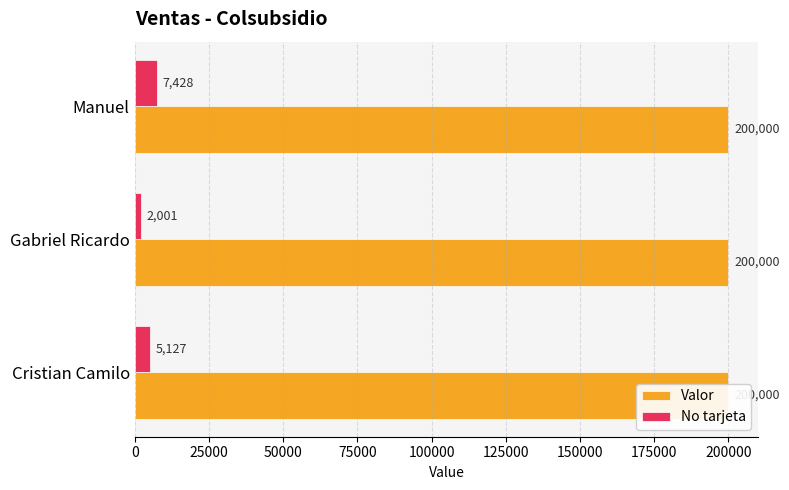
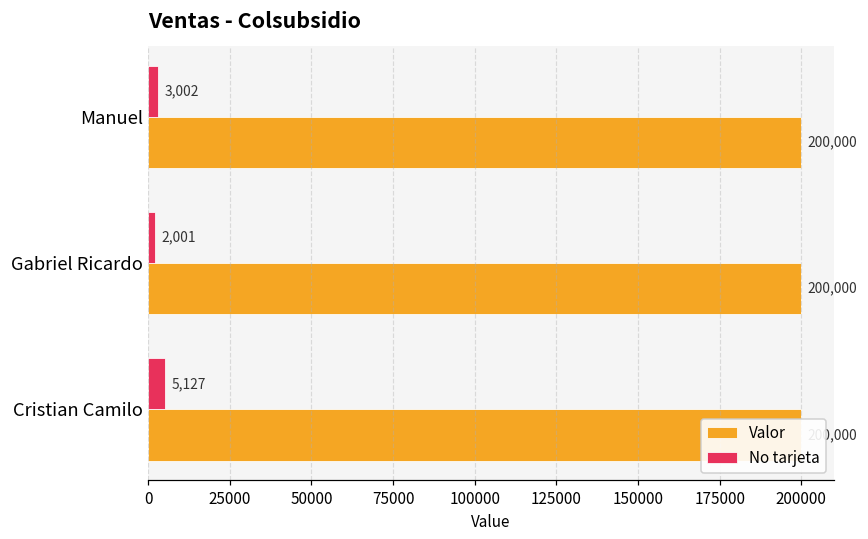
No tarjeta, Manuel: 7,428 -> 3,002
